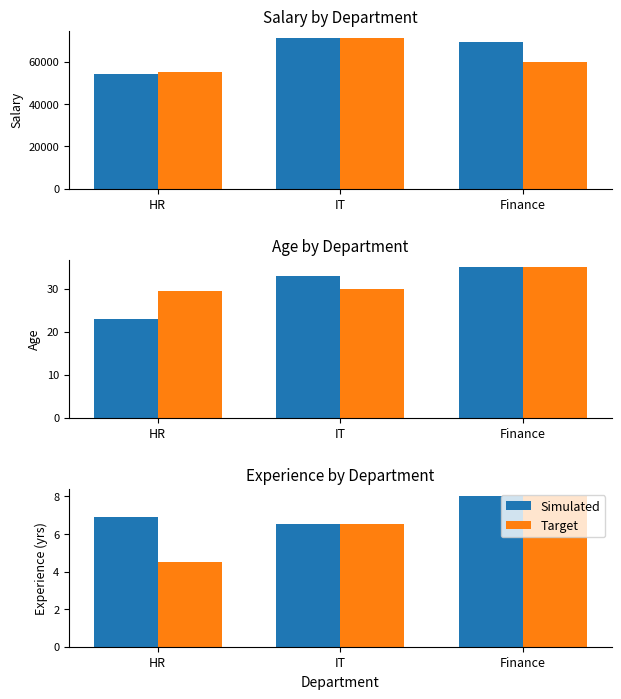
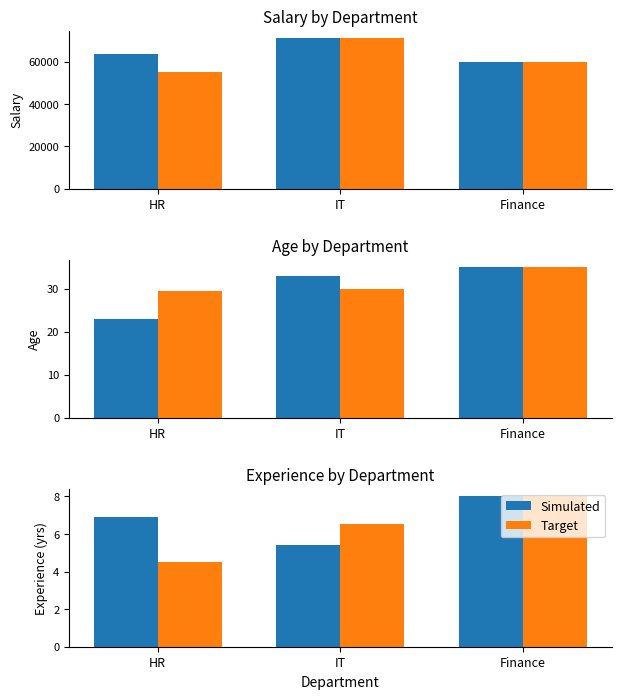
Salary by Department, Simulated, HR: 54000 -> 64000
Salary by Department, Simulated, Finance: 69000 -> 60000
Experience by Department, Simulated, IT: 6.5 -> 5.4
